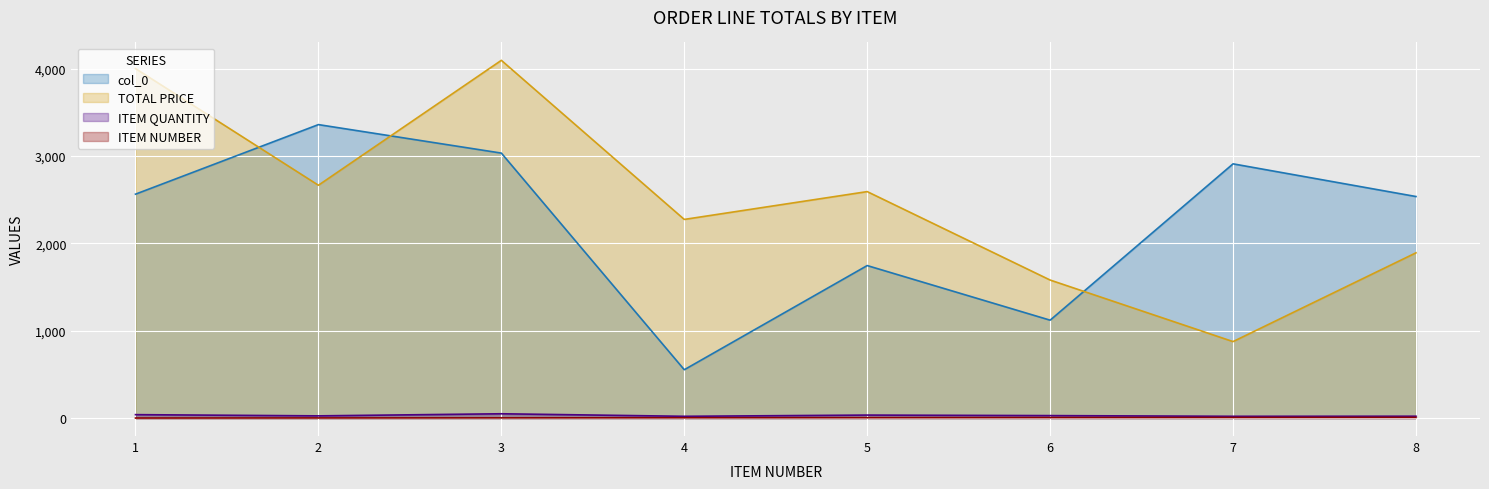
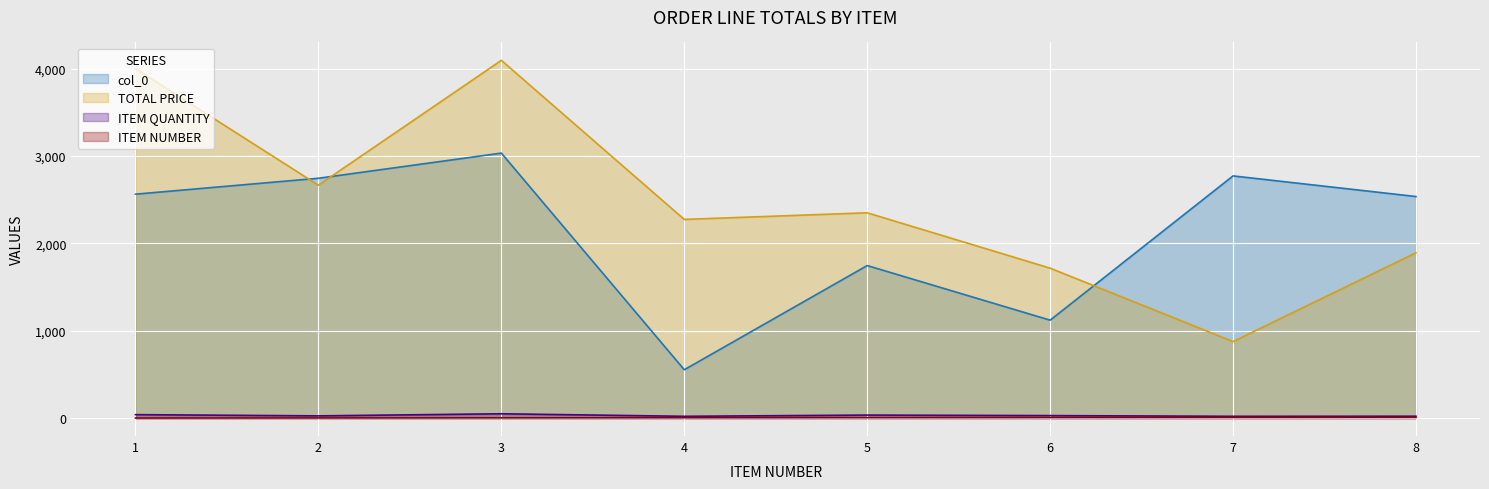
col_0, 2: 3,400 -> 2,700
TOTAL PRICE, 5: 2,600 -> 2,300
TOTAL PRICE, 6: 1,600 -> 1,700
col_0, 7: 2,900 -> 2,800
